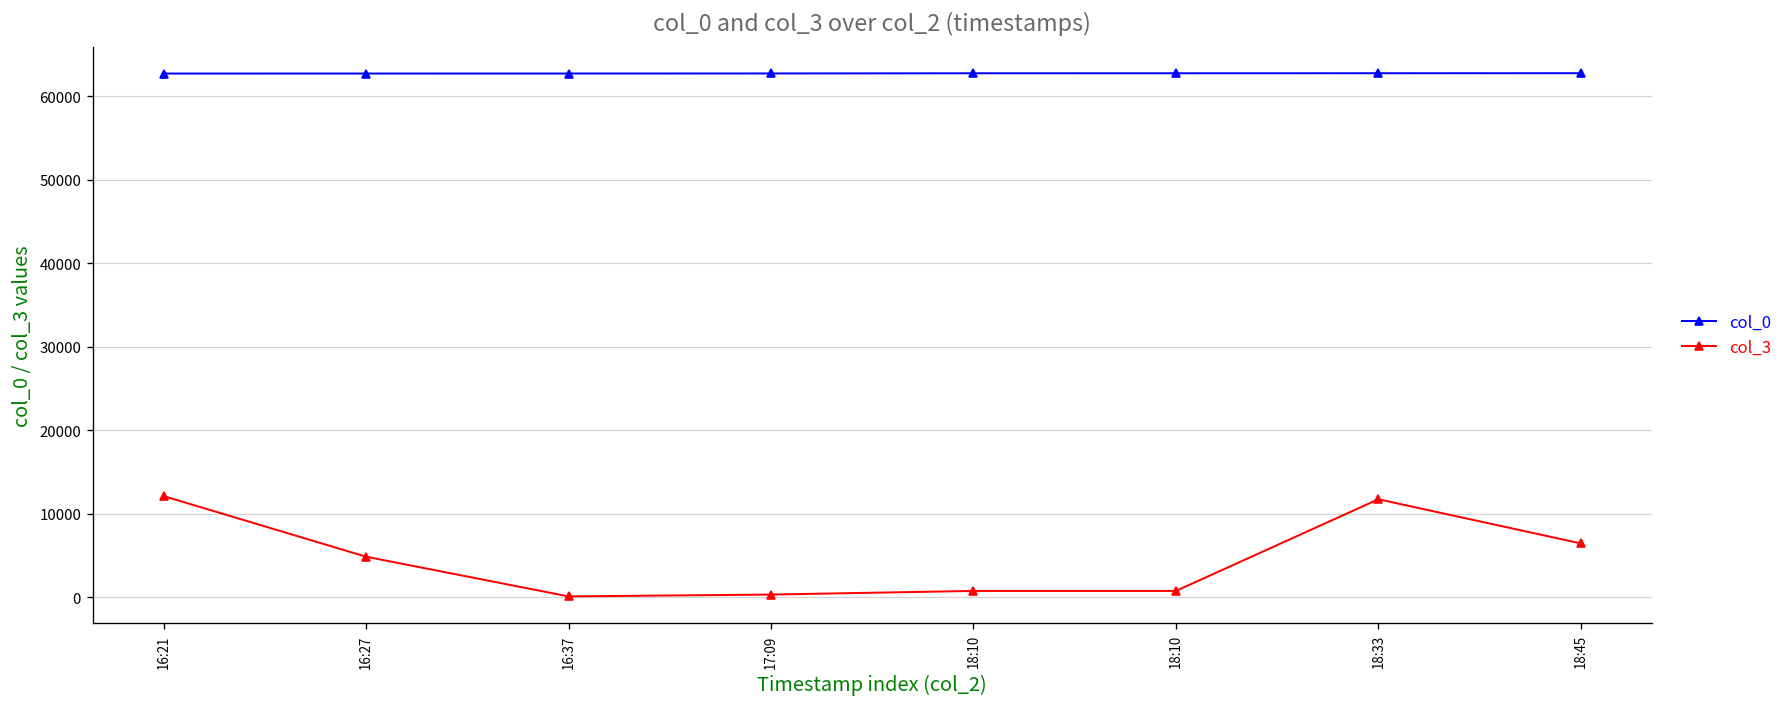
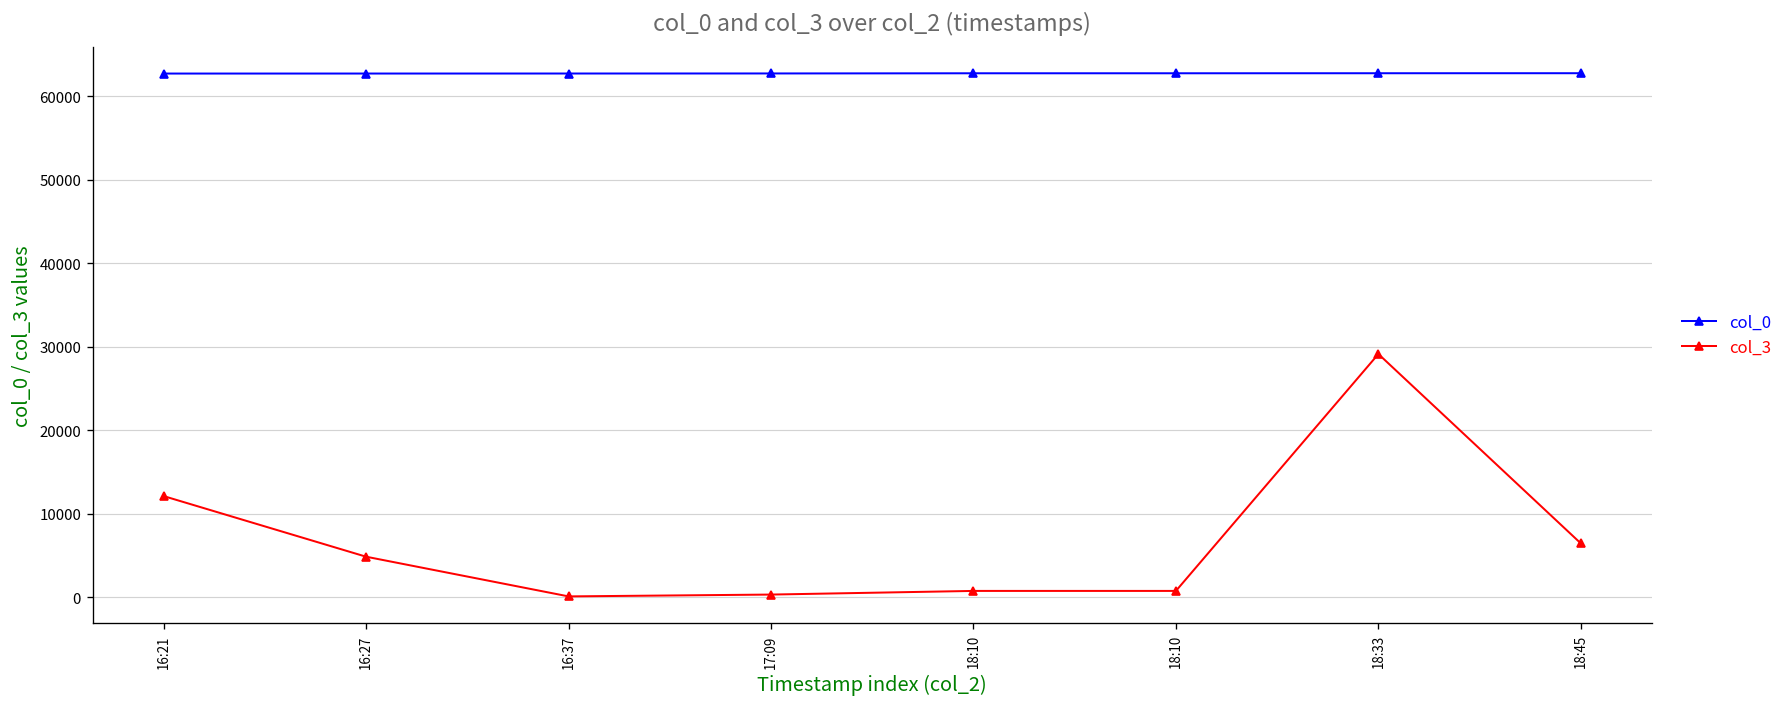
col_3, 18:33: 12000 -> 29000
